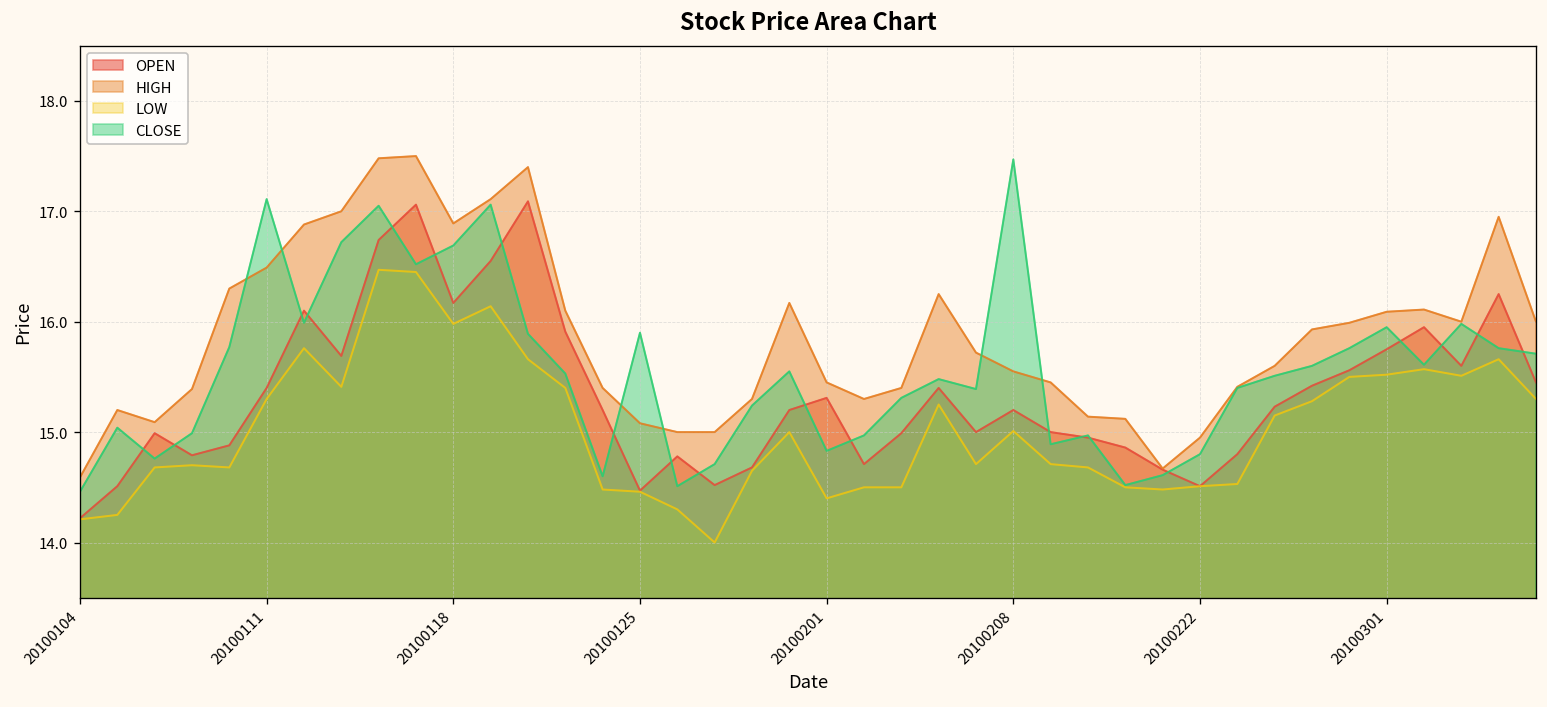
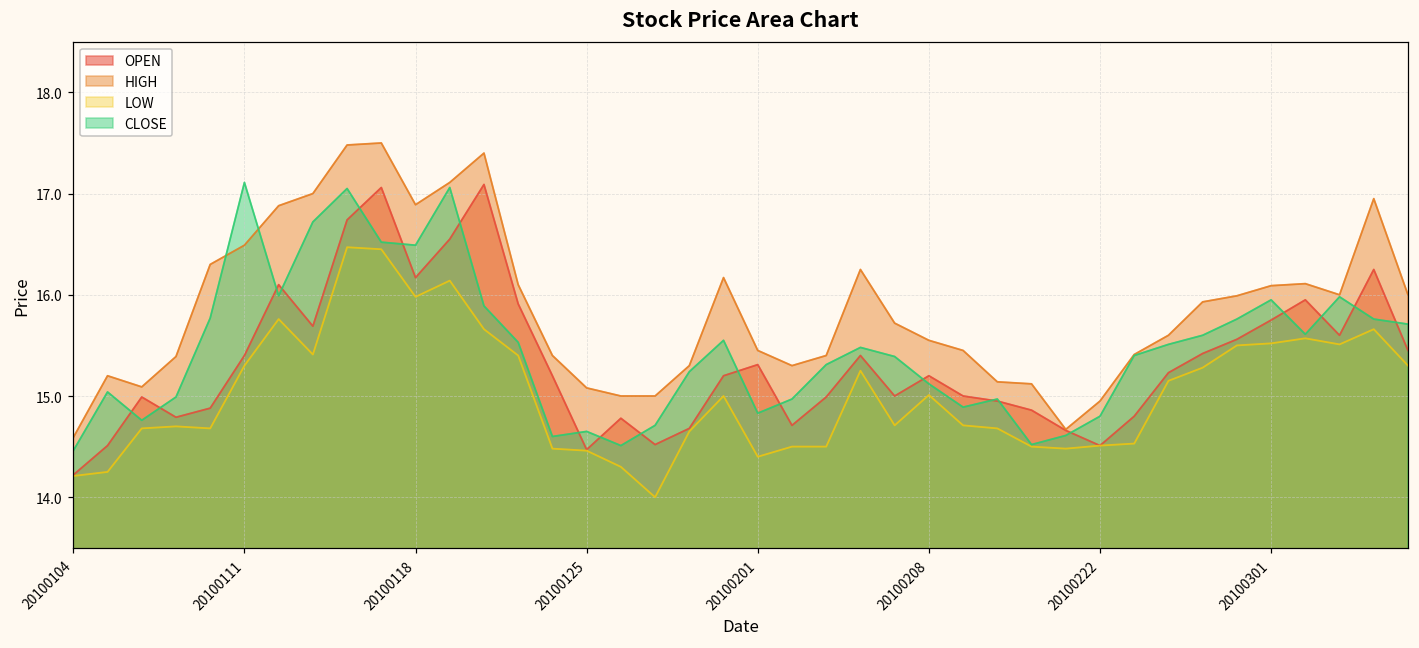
CLOSE, 20100118: 16.7 -> 16.5
CLOSE, 20100125: 15.9 -> 14.7
CLOSE, 20100208: 17.5 -> 15.1
